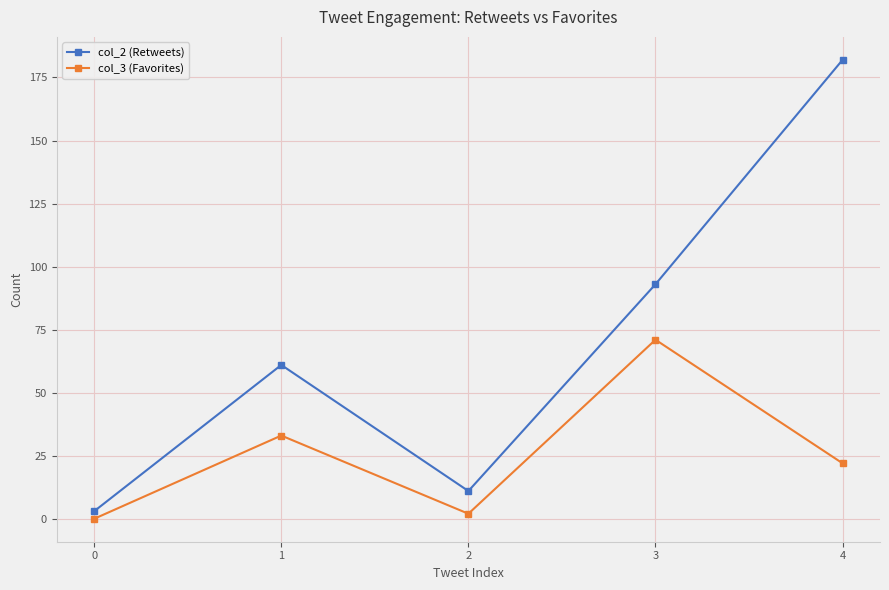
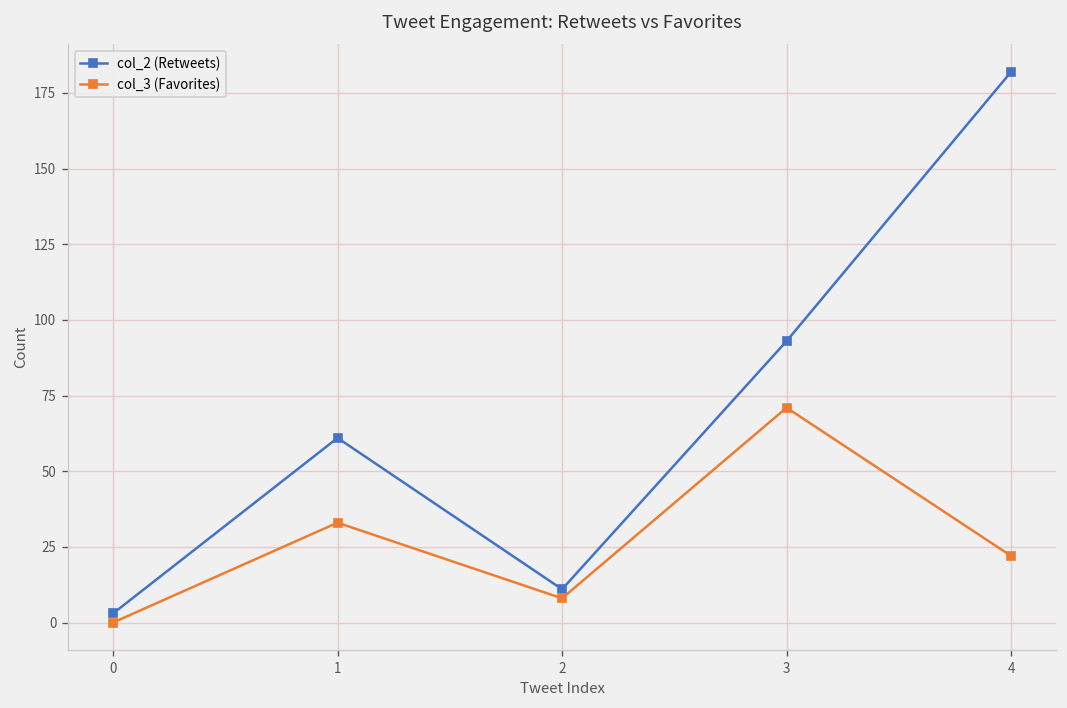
col_3 (Favorites), 2: 2 -> 8
